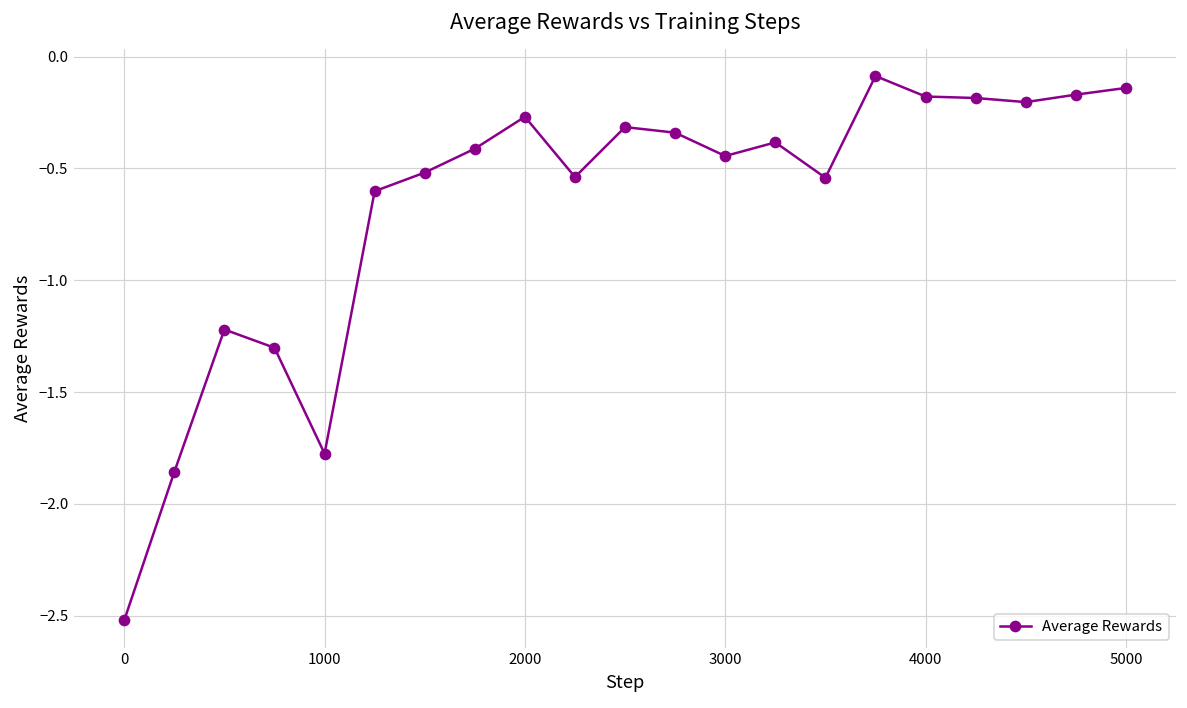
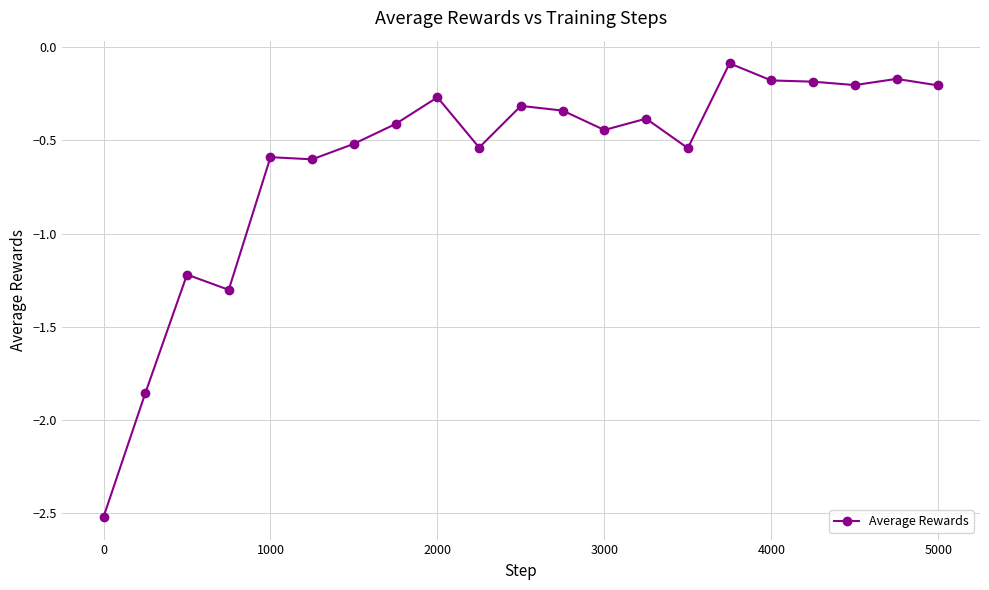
1000: -1.77 -> -0.59
5000: -0.14 -> -0.21
